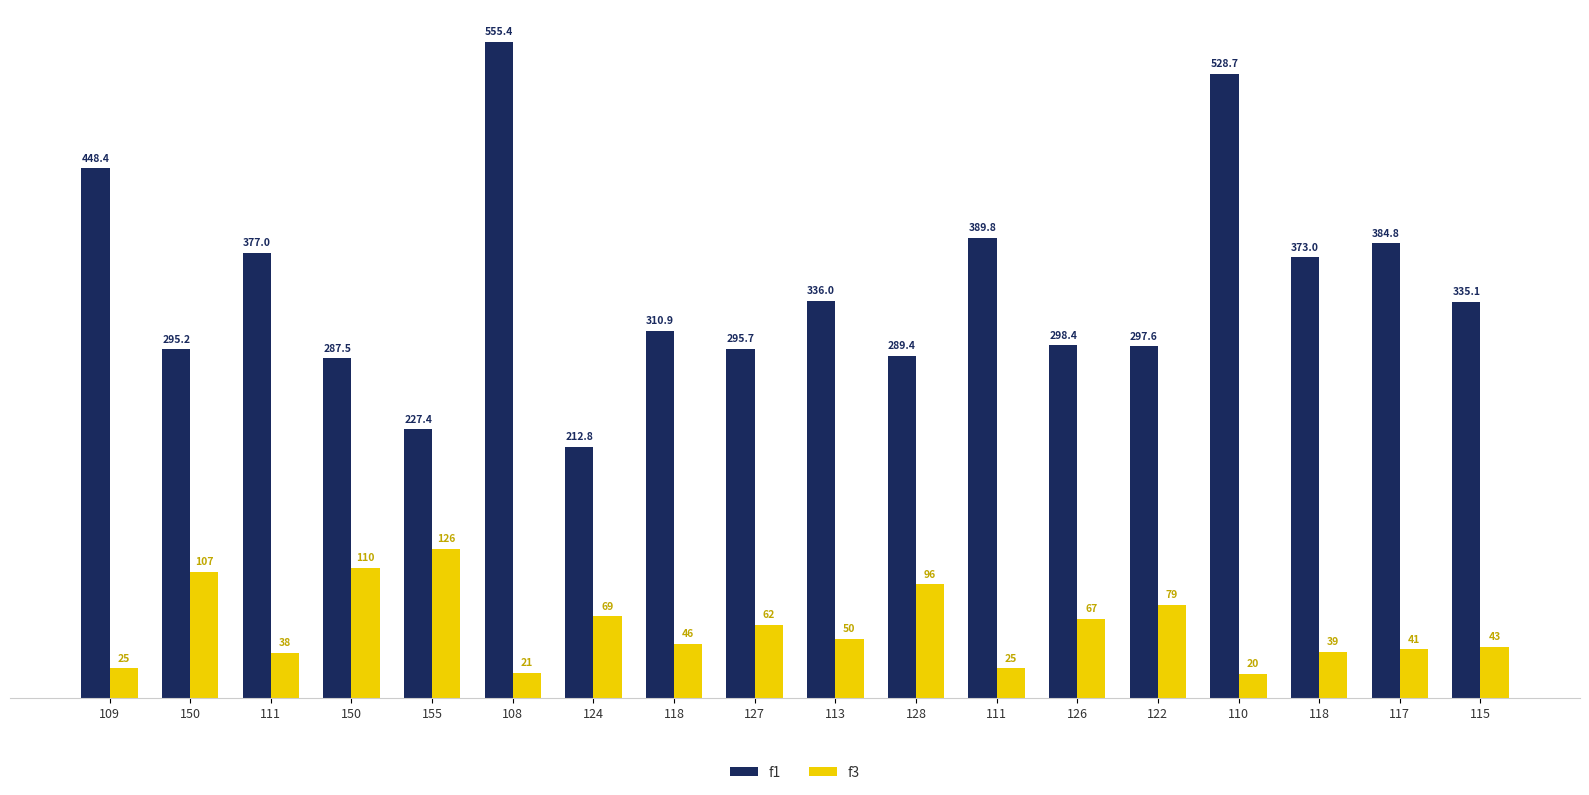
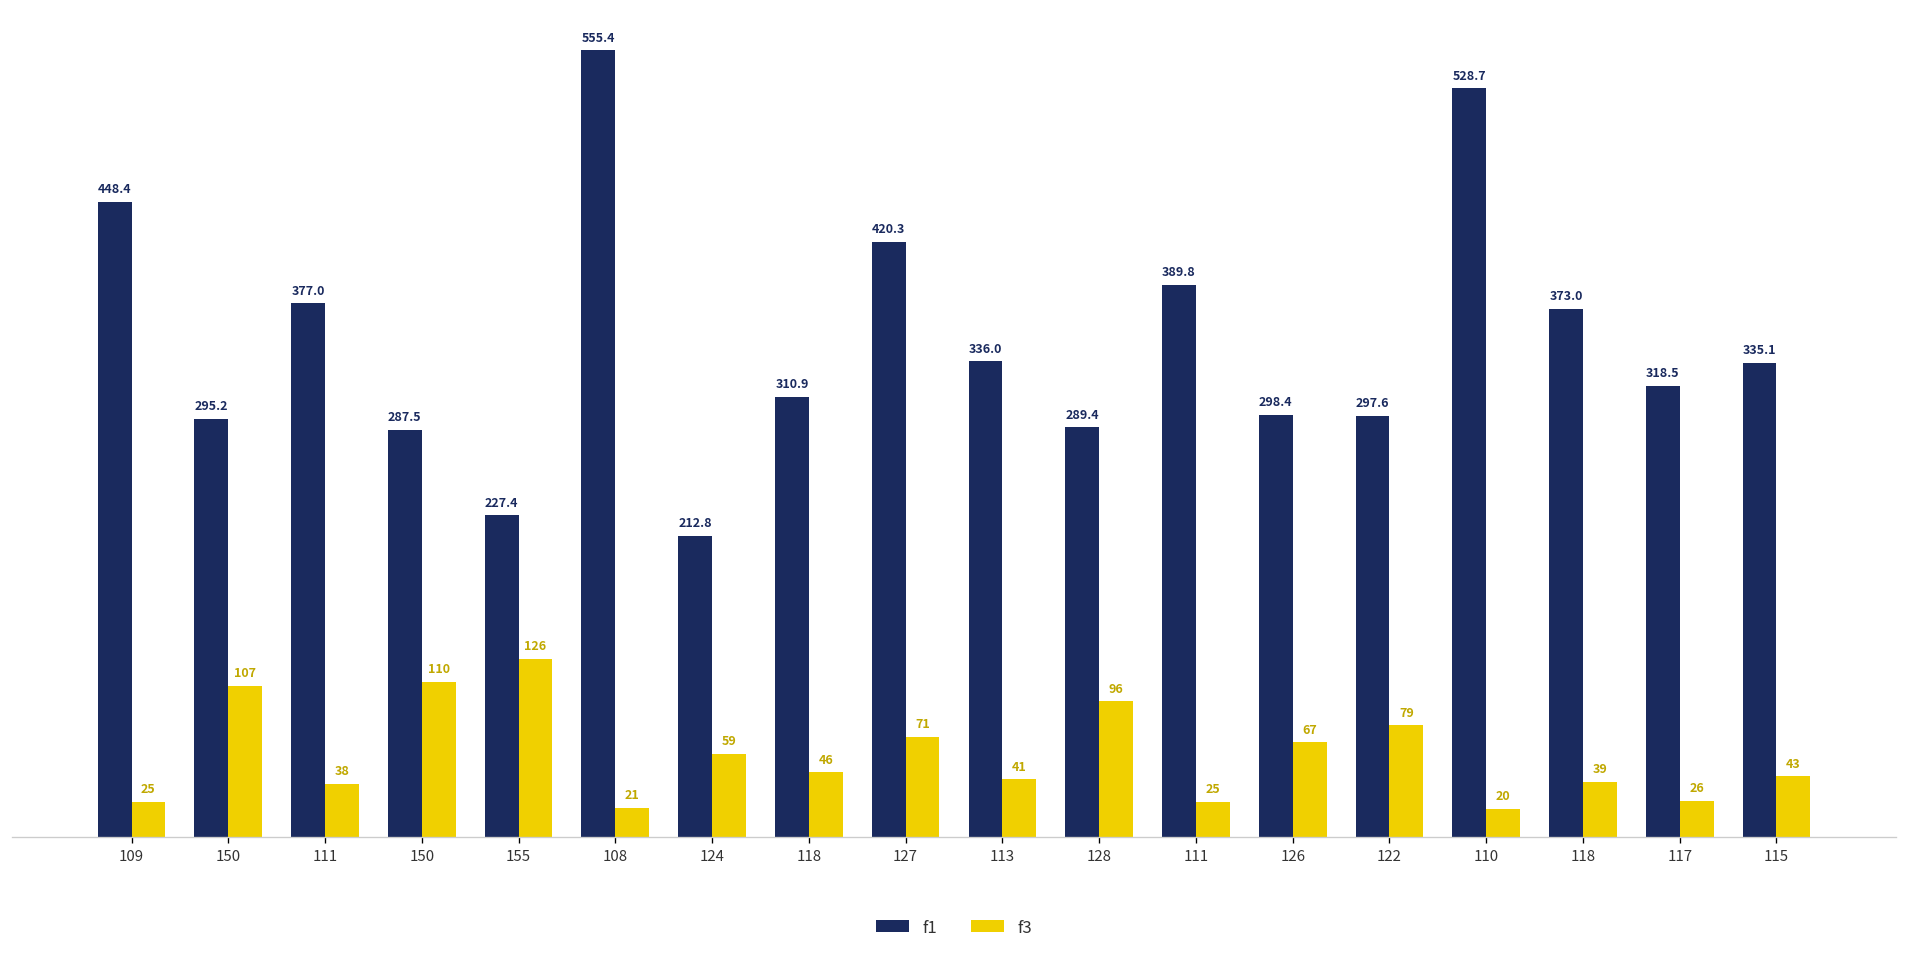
f3, 124: 69 -> 59
f1, 127: 295.7 -> 420.3
f3, 127: 62 -> 71
f3, 113: 50 -> 41
f1, 117: 384.8 -> 318.5
f3, 117: 41 -> 26
